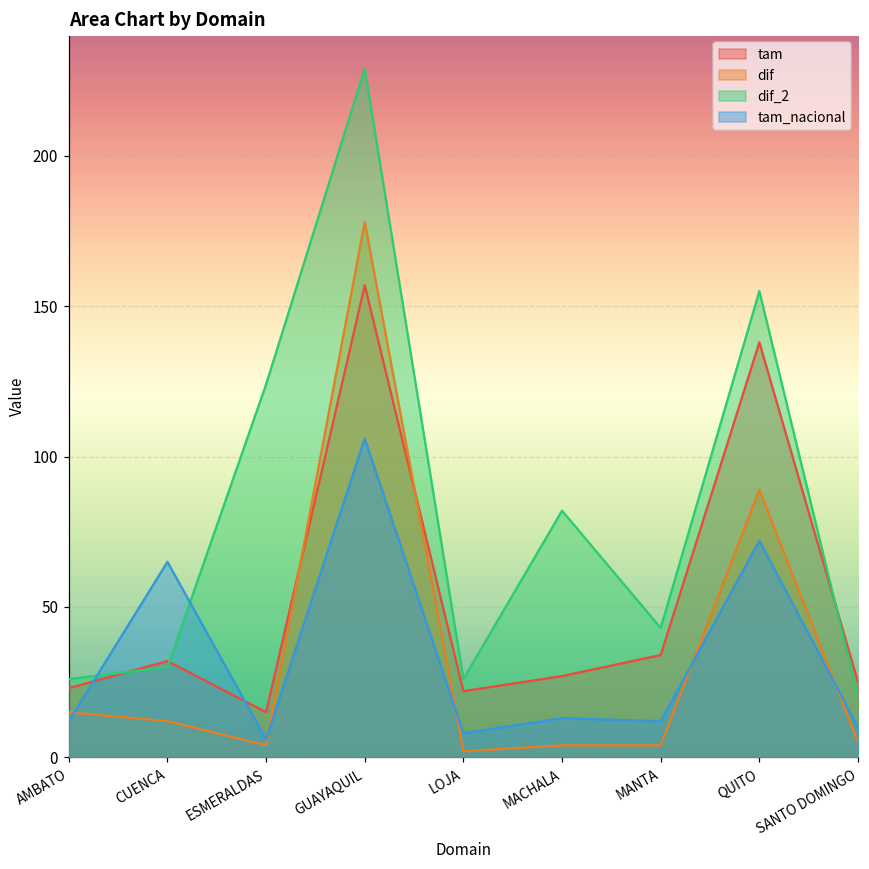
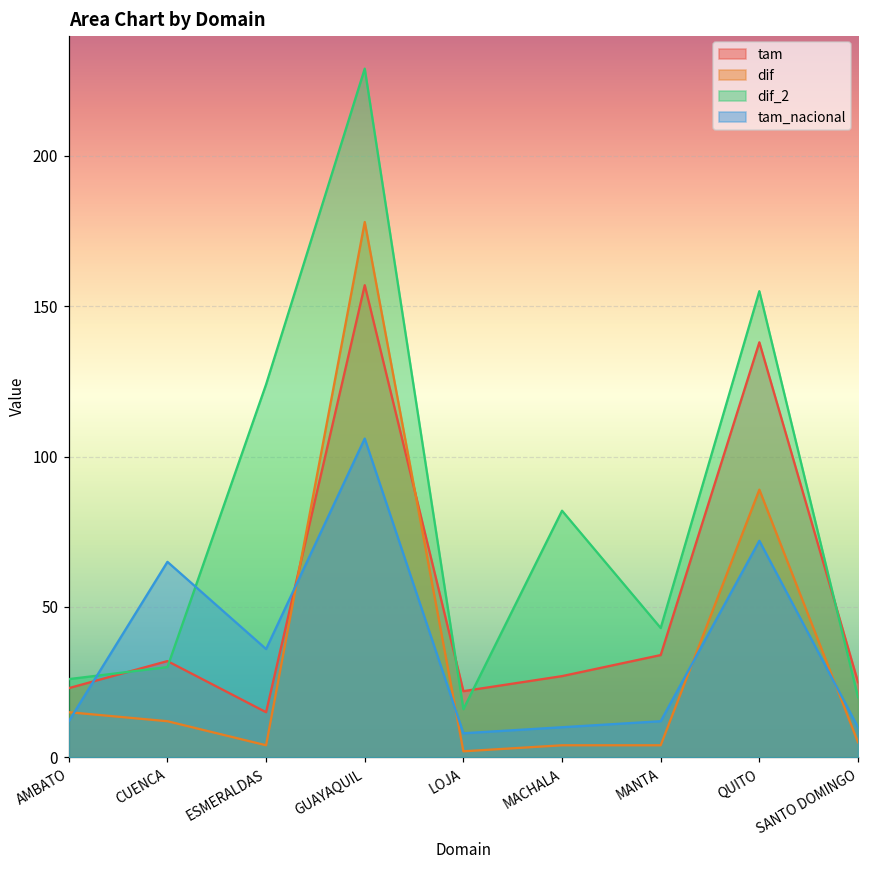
tam_nacional, ESMERALDAS: 6 -> 36
dif_2, LOJA: 26 -> 16
tam_nacional, MACHALA: 13 -> 10
